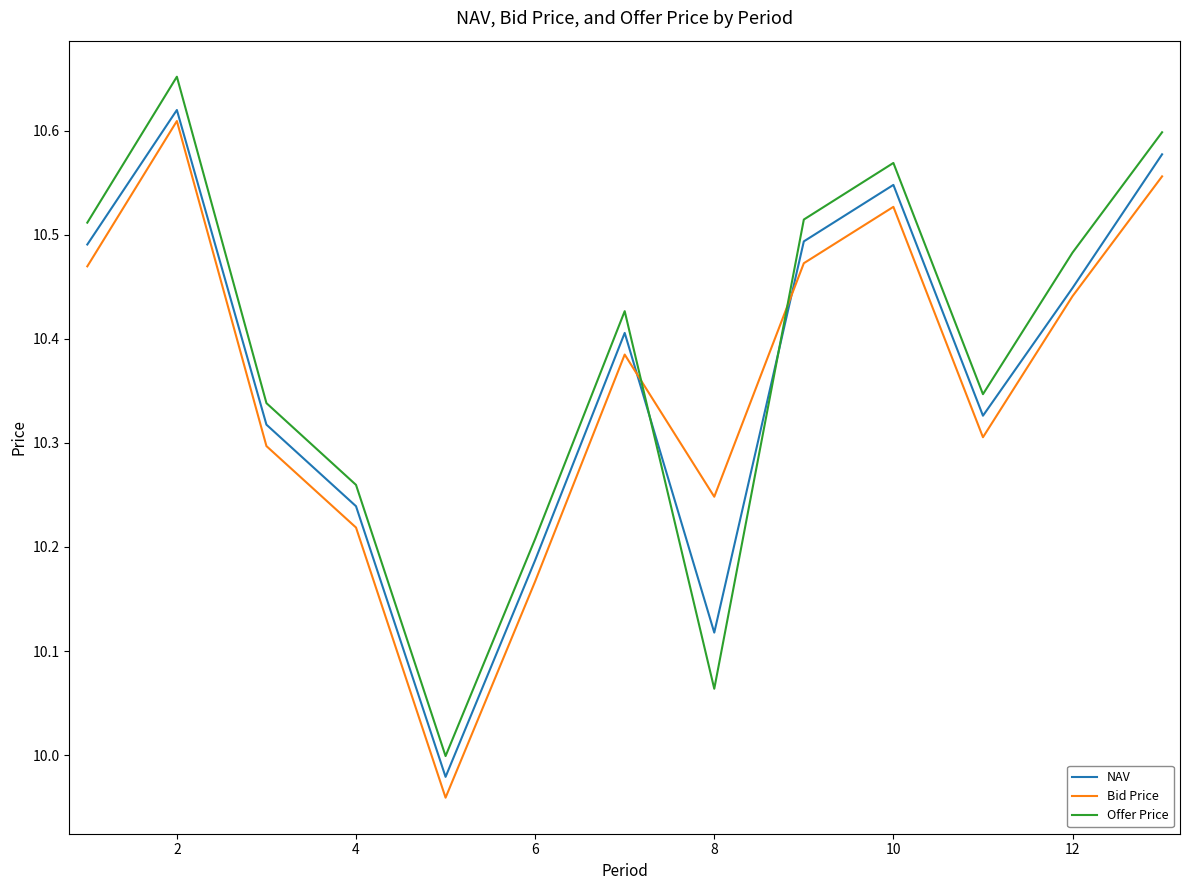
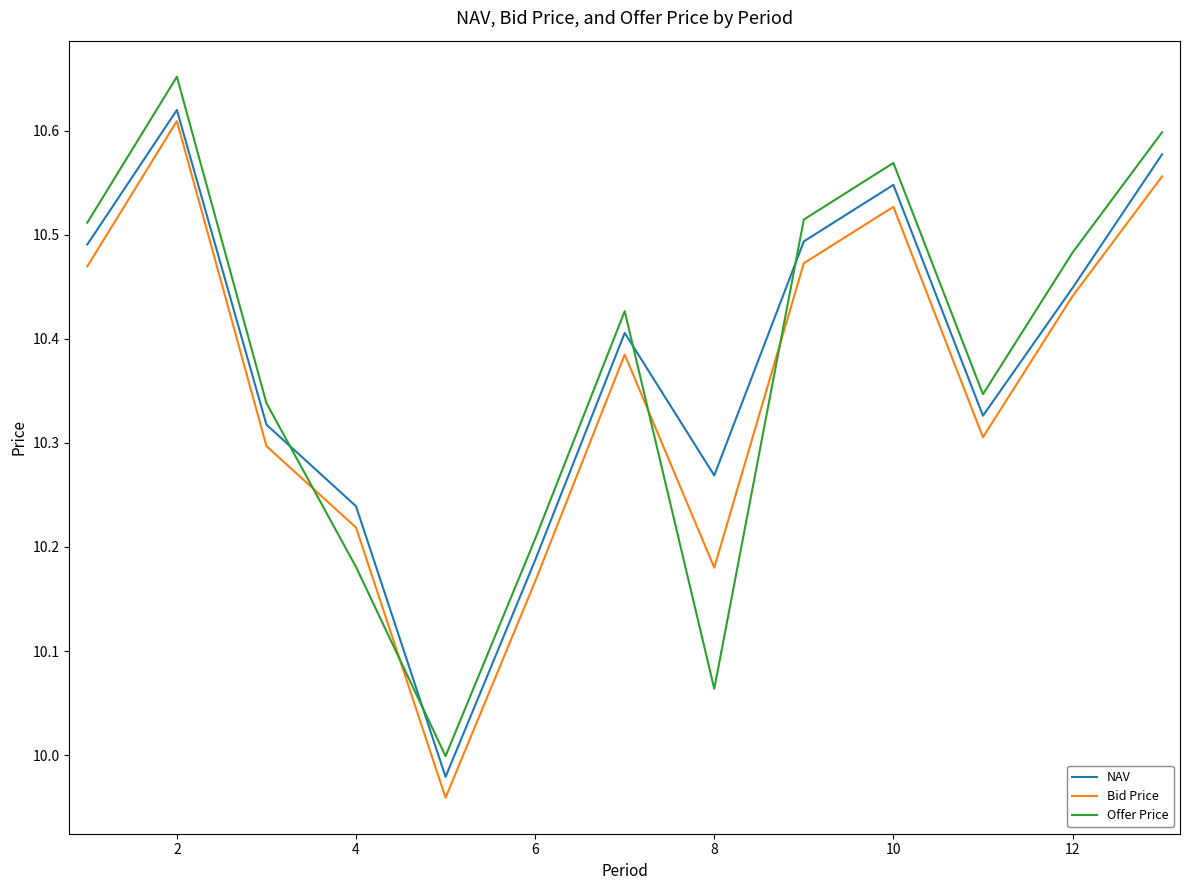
Offer Price, 4: 10.260 -> 10.181
NAV, 8: 10.118 -> 10.269
Bid Price, 8: 10.248 -> 10.180
